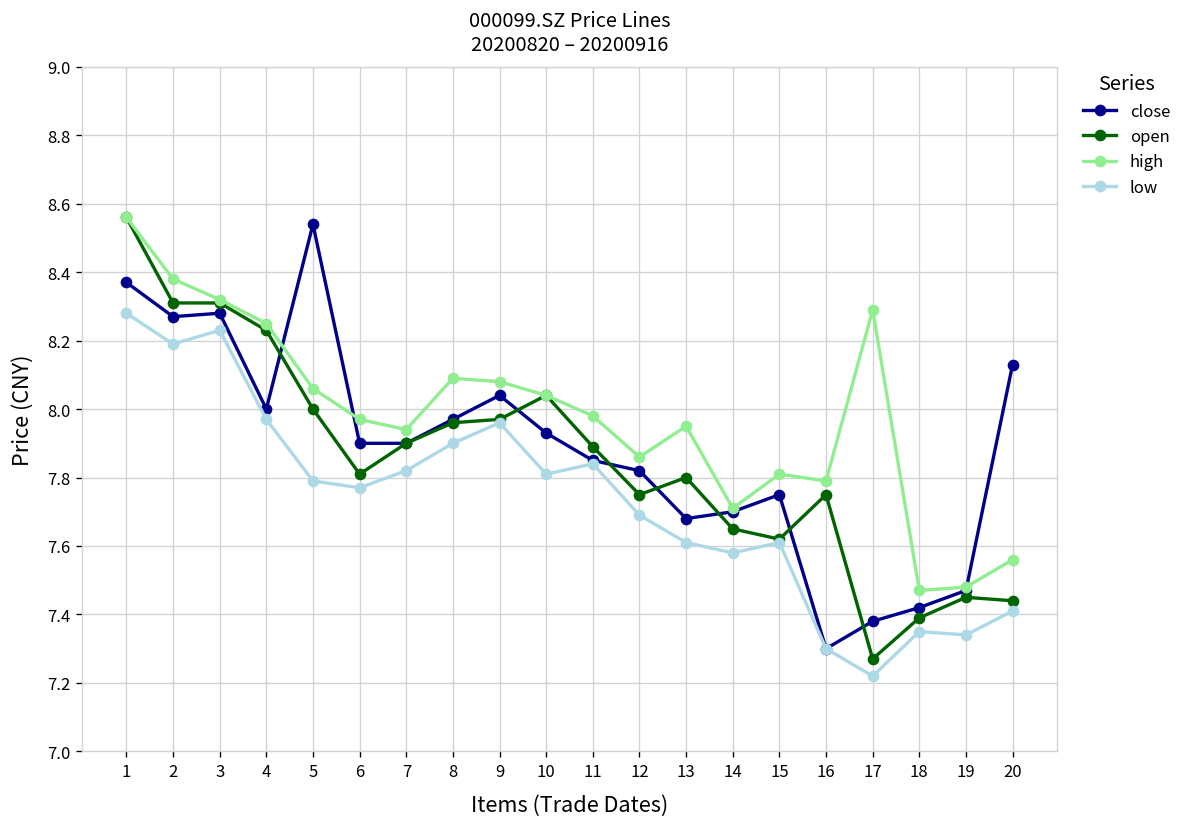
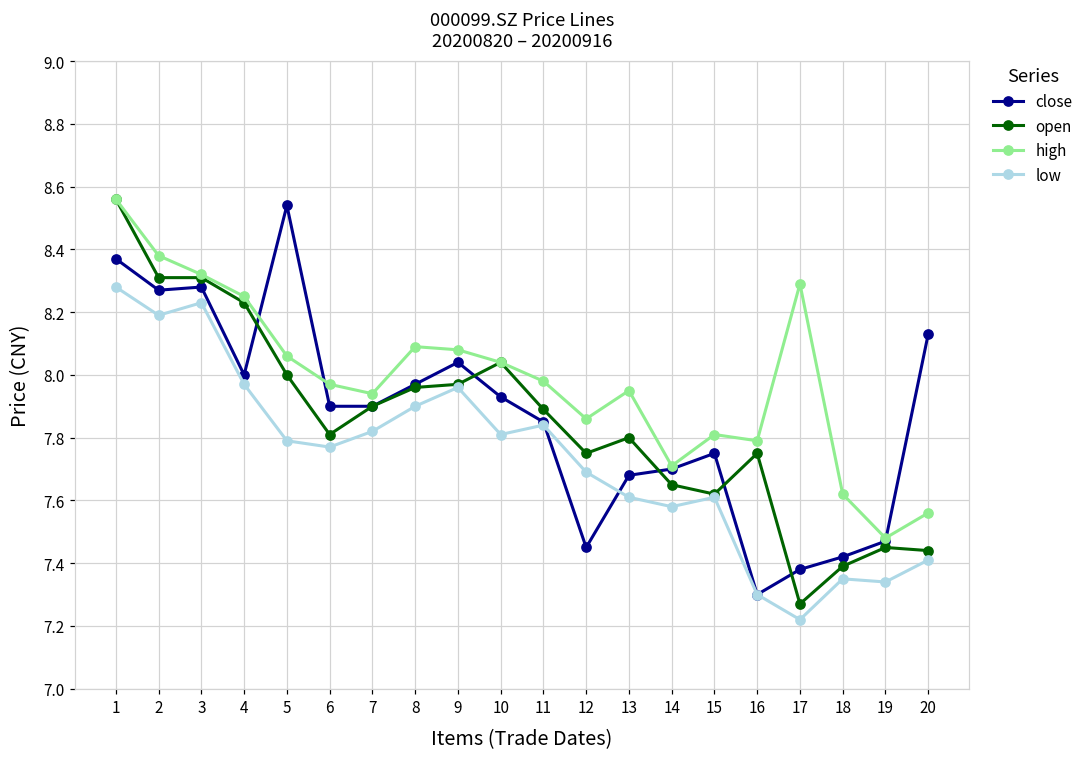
close, 12: 7.82 -> 7.45
high, 18: 7.47 -> 7.62
